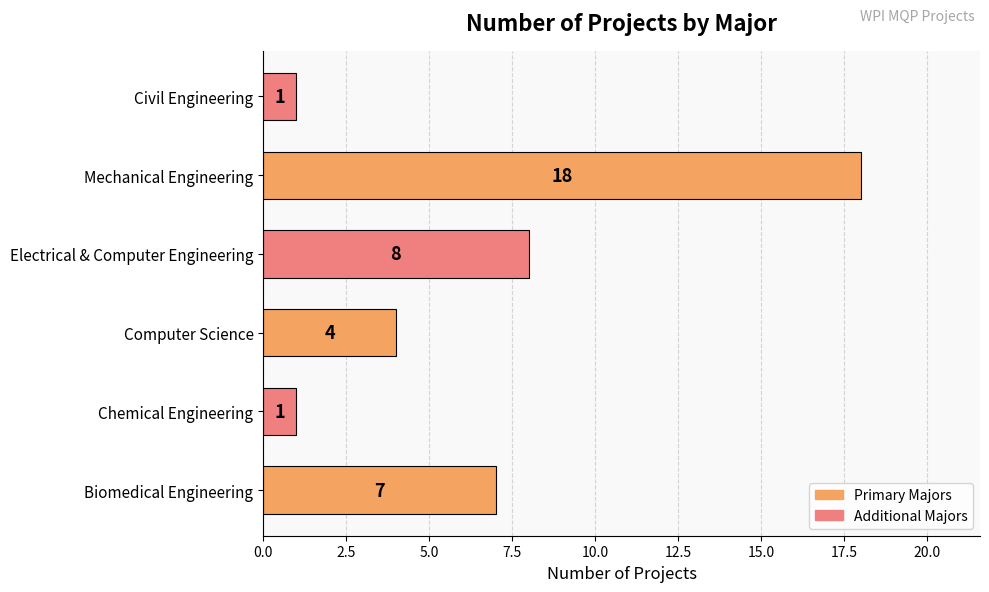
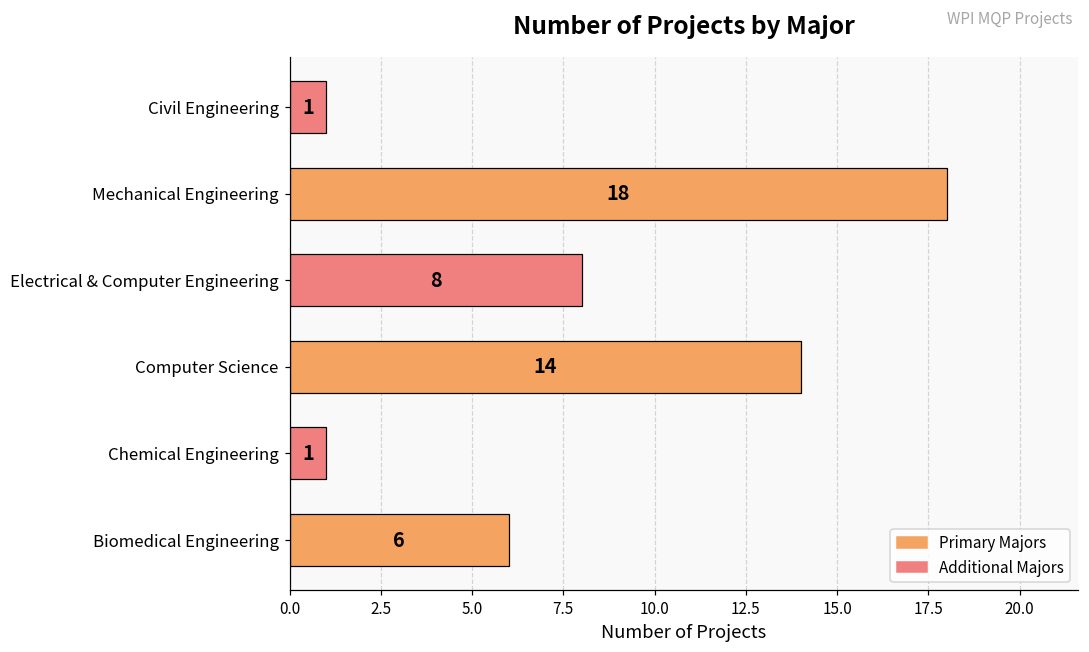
Computer Science: 4 -> 14
Biomedical Engineering: 7 -> 6
